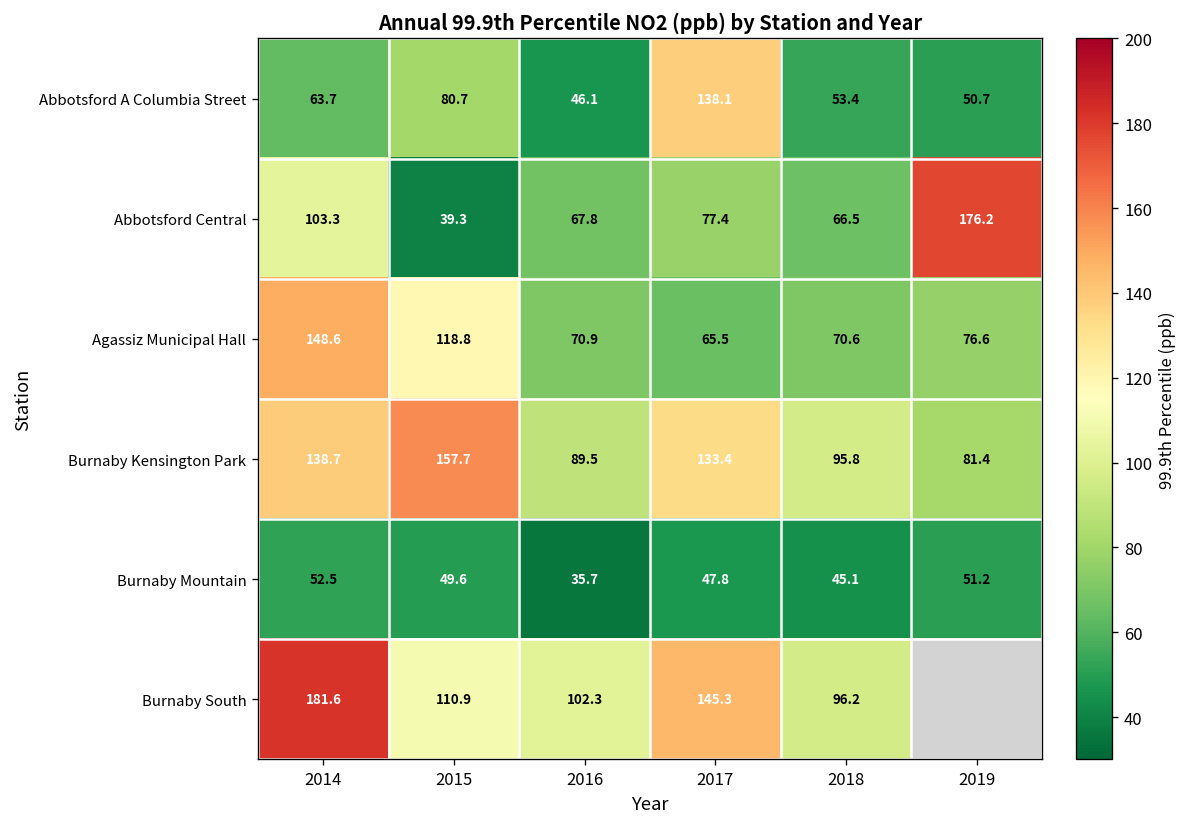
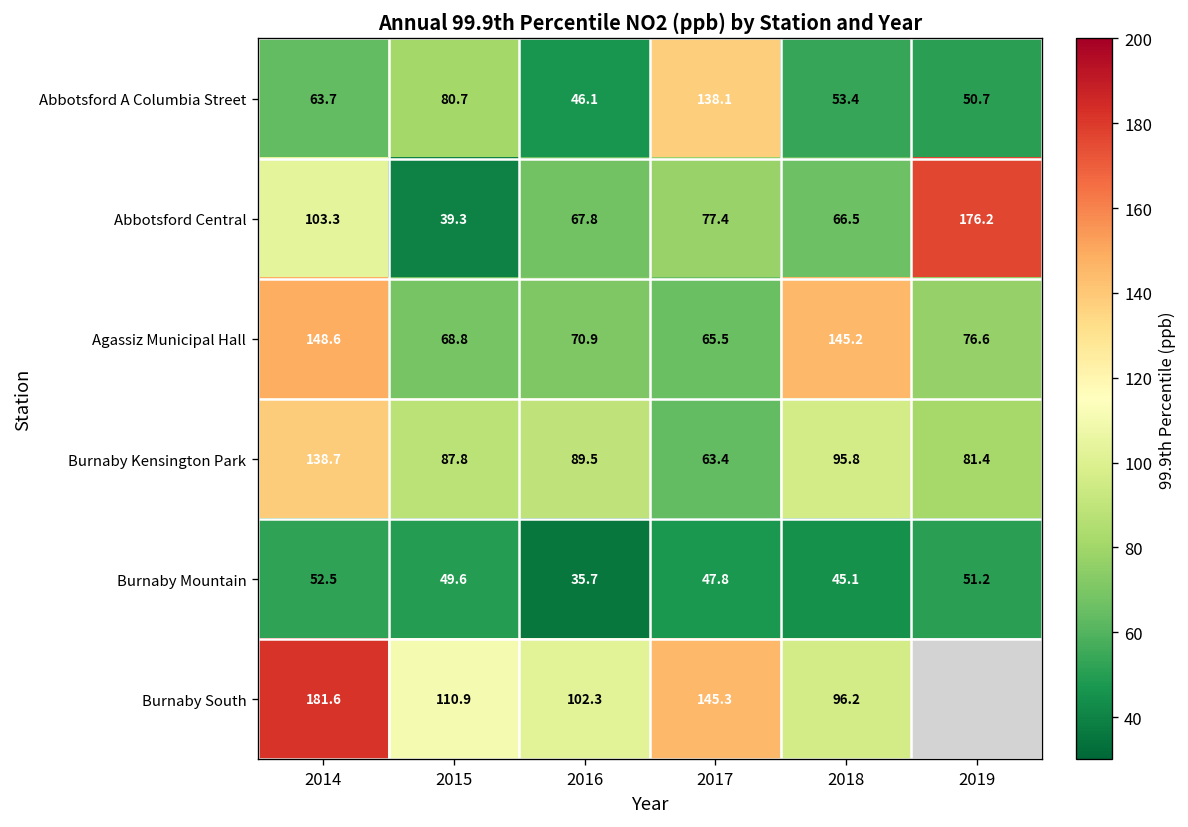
Agassiz Municipal Hall, 2015: 118.8 -> 68.8
Agassiz Municipal Hall, 2018: 70.6 -> 145.2
Burnaby Kensington Park, 2015: 157.7 -> 87.8
Burnaby Kensington Park, 2017: 133.4 -> 63.4
